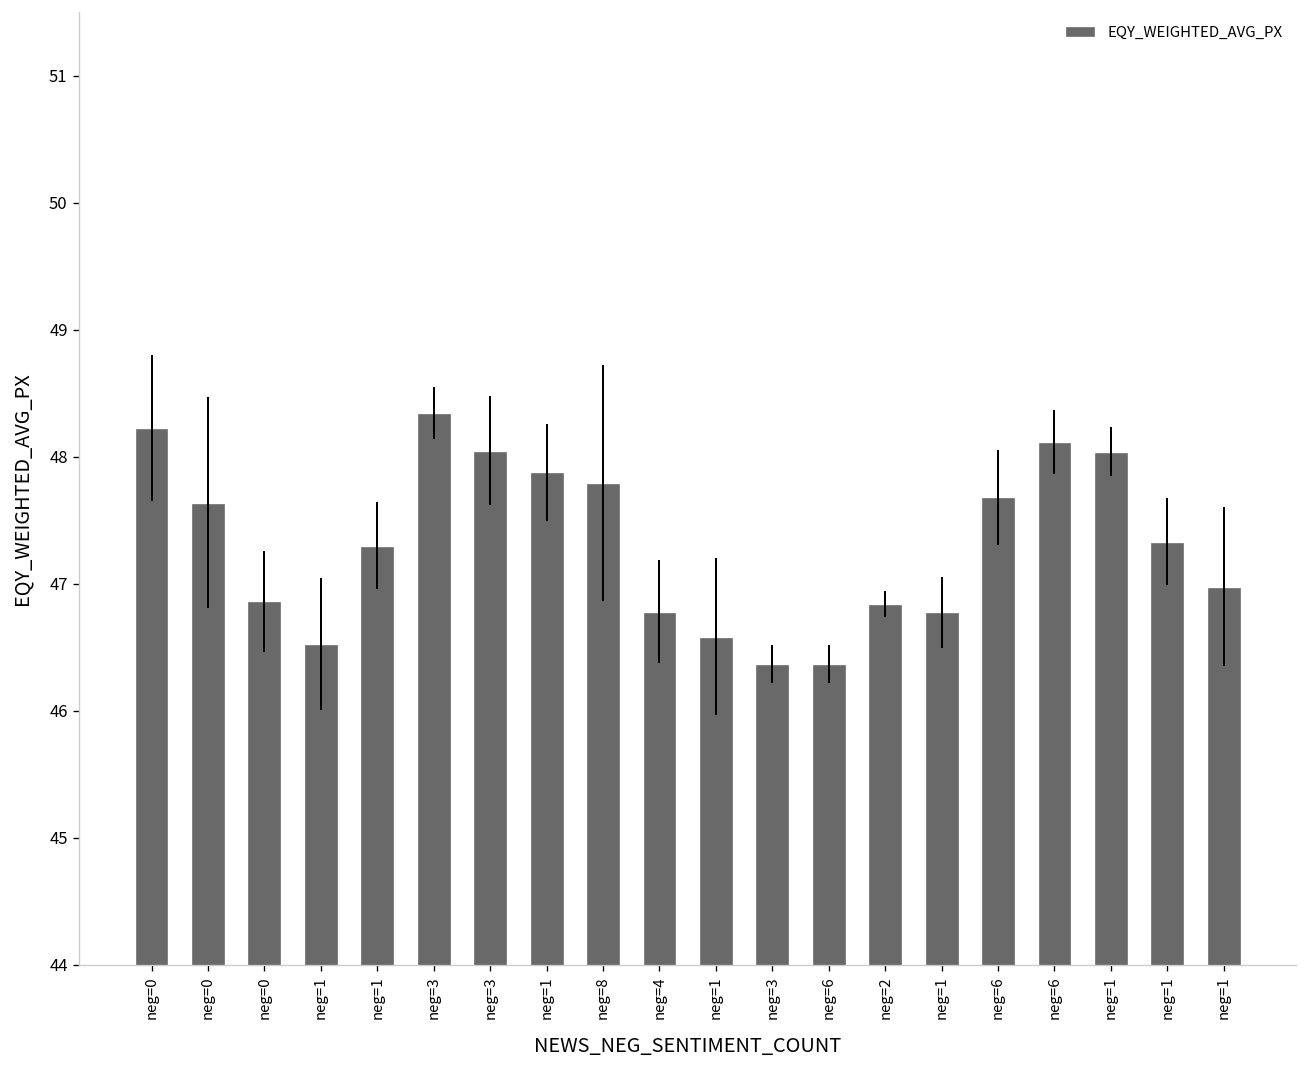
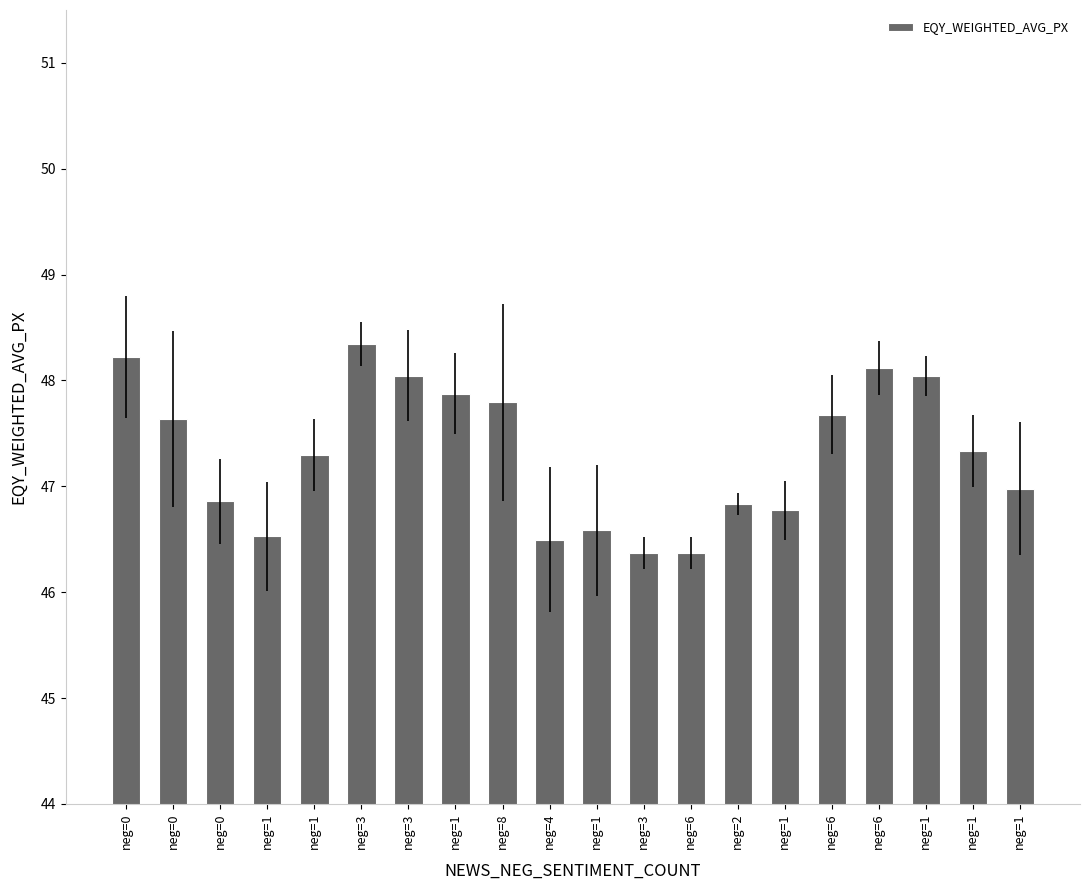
neg=4: 46.78 -> 46.50
